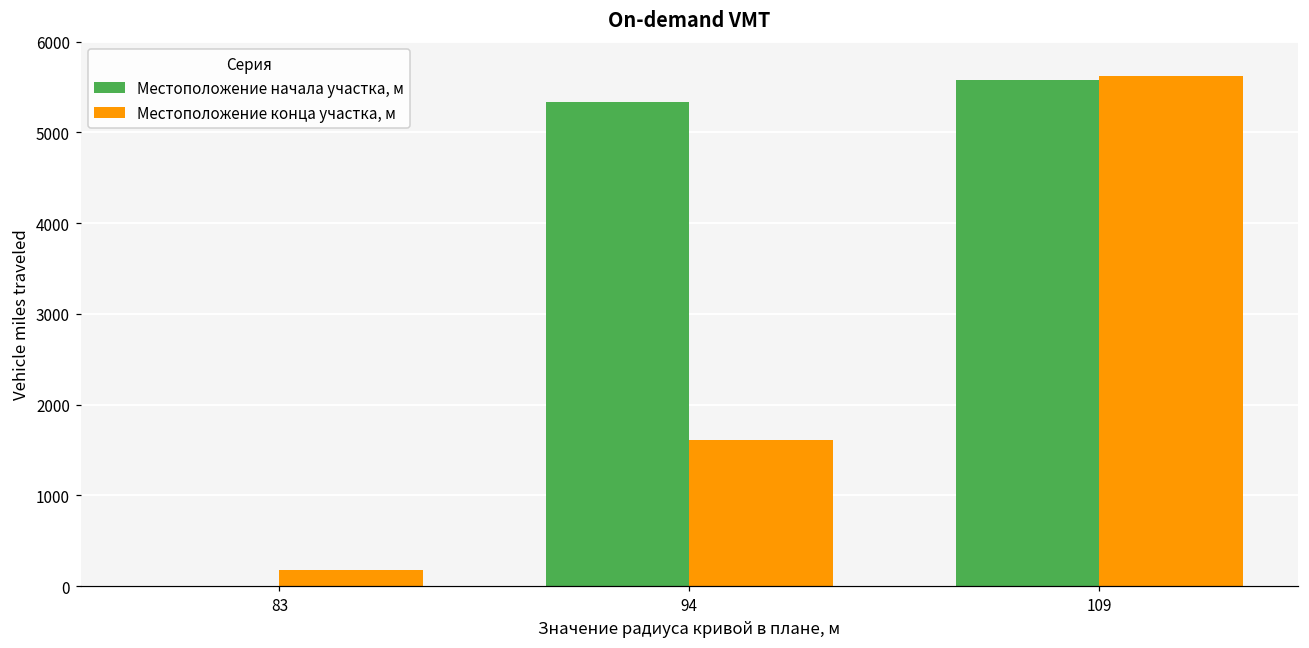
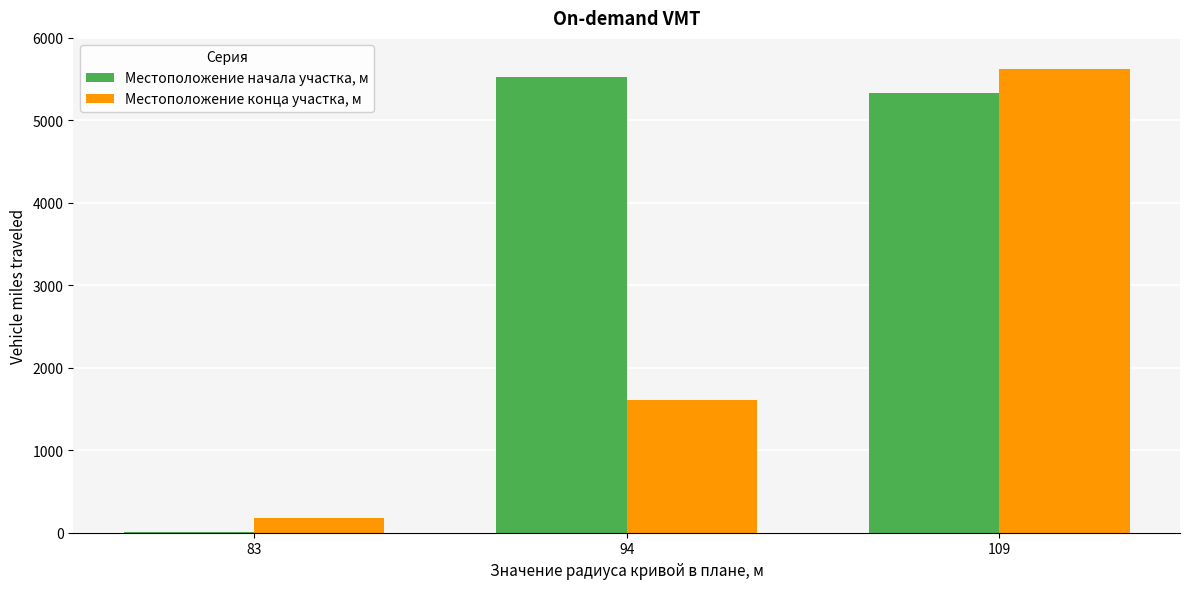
Местоположение начала участка, м, 94: 5300 -> 5500
Местоположение начала участка, м, 109: 5600 -> 5300
